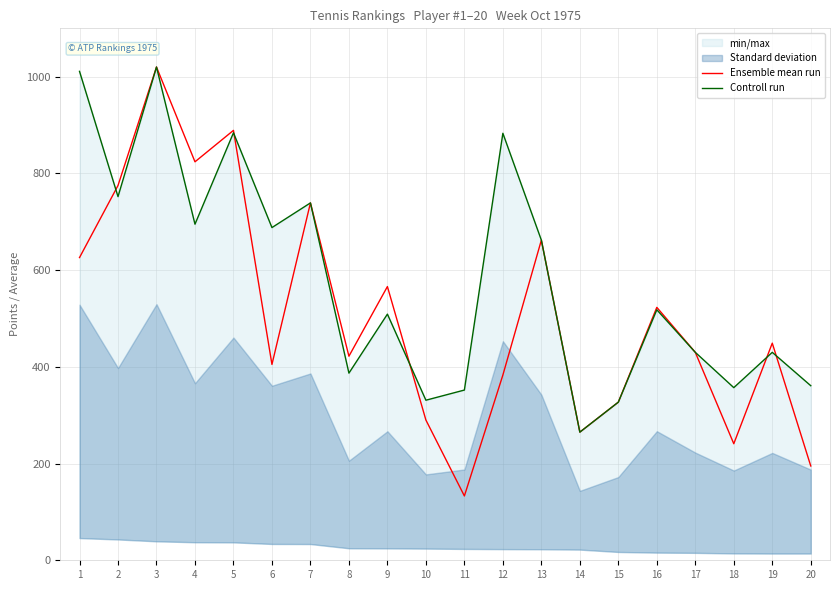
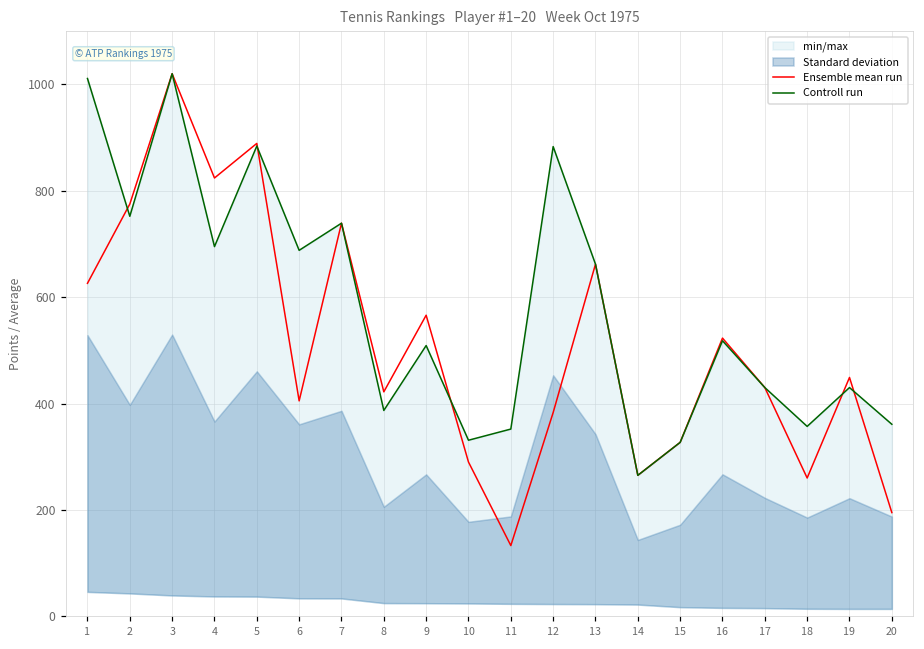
Ensemble mean run, 18: 240 -> 260
